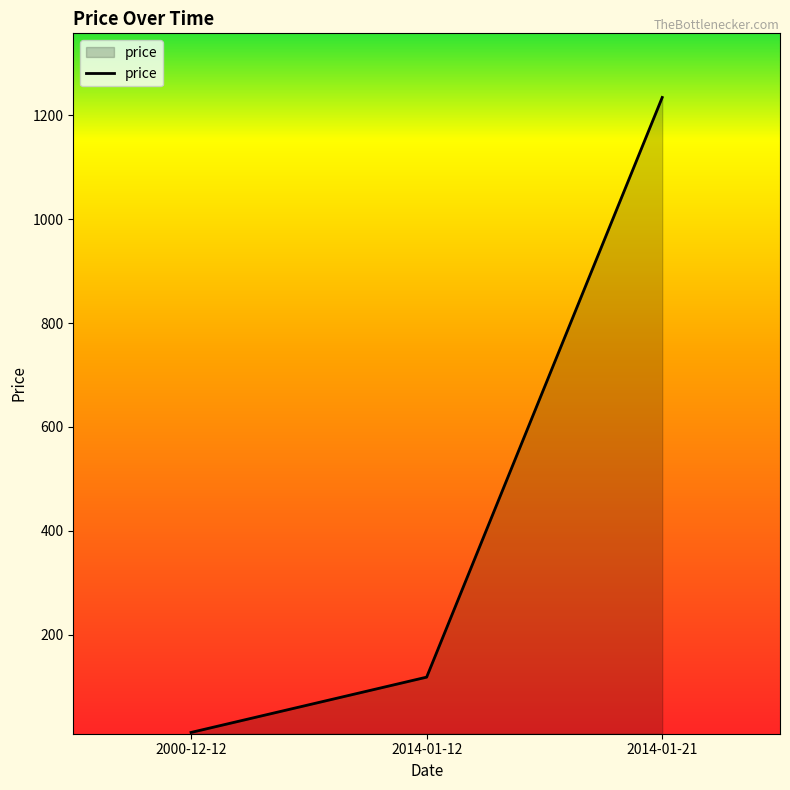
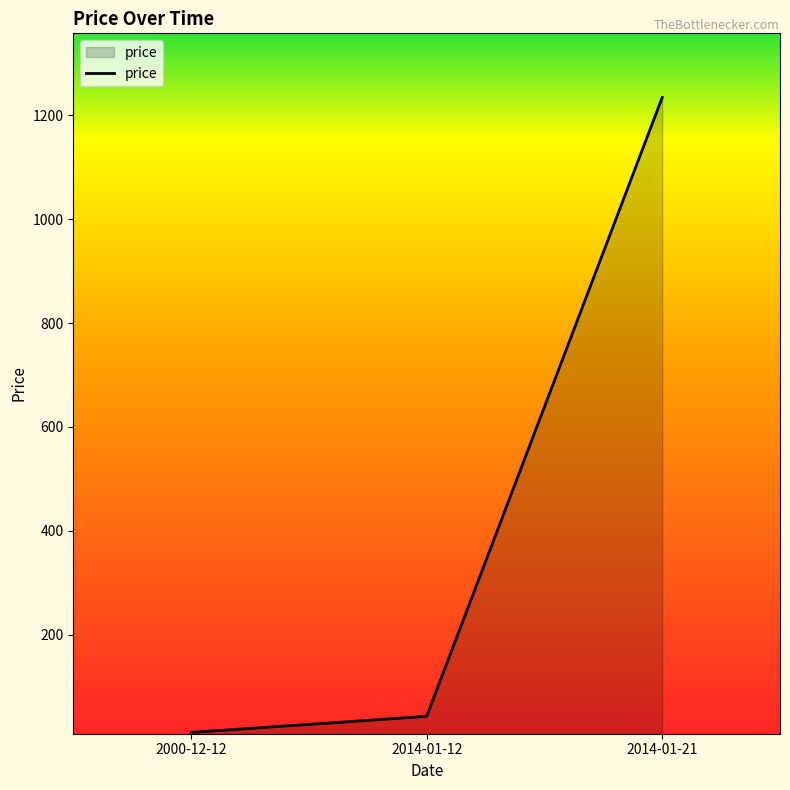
2014-01-12: 120 -> 40
